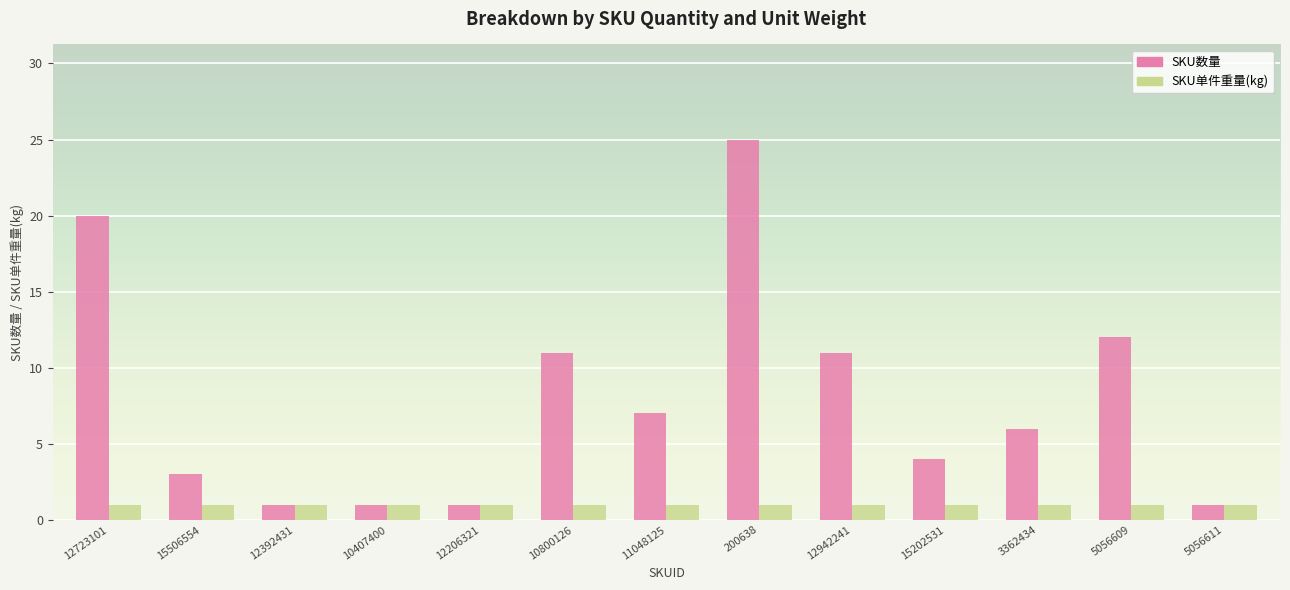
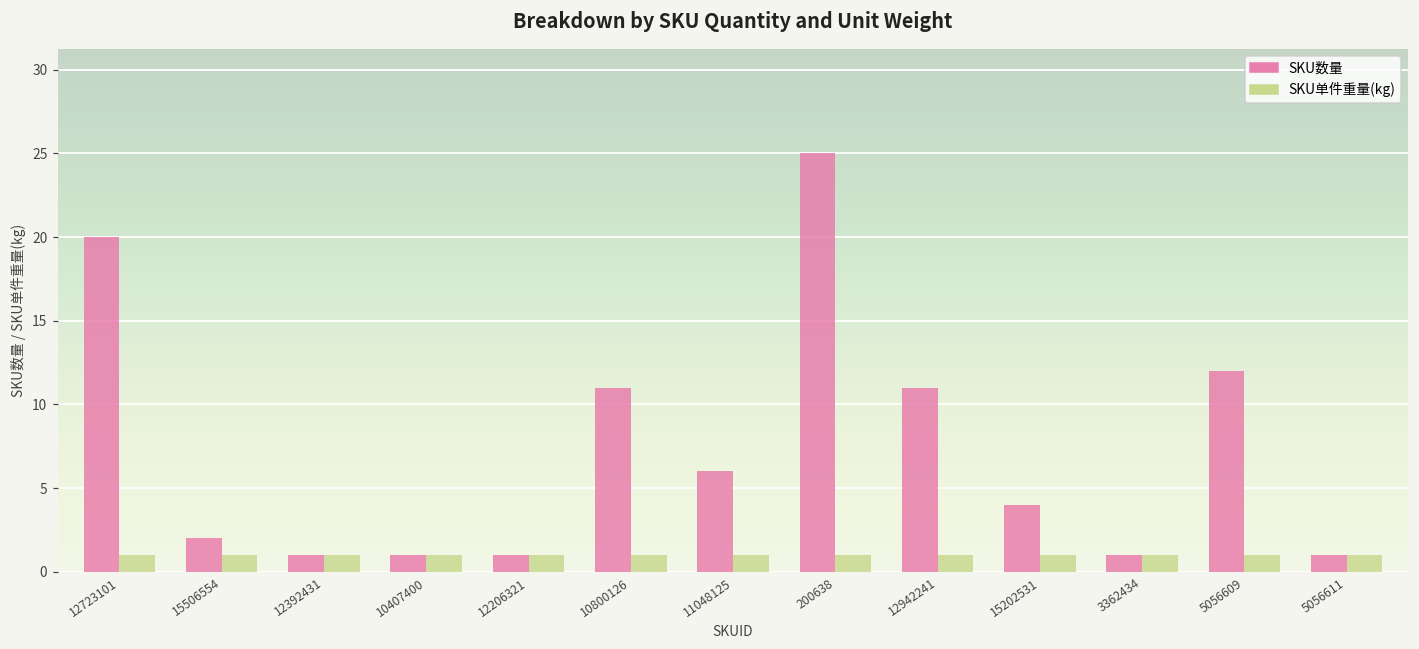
SKU数量, 15506554: 3 -> 2
SKU数量, 11048125: 7 -> 6
SKU数量, 3362434: 6 -> 1
